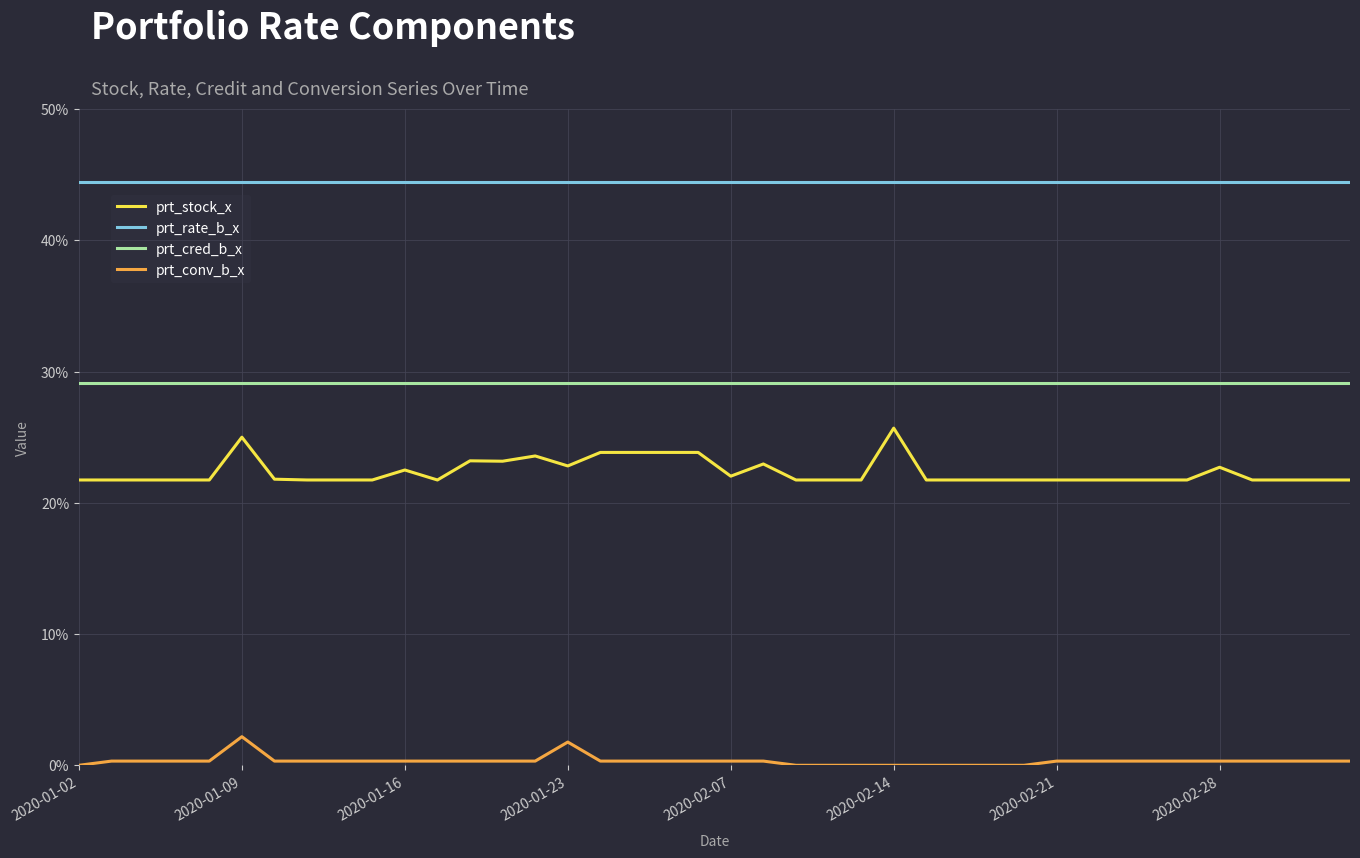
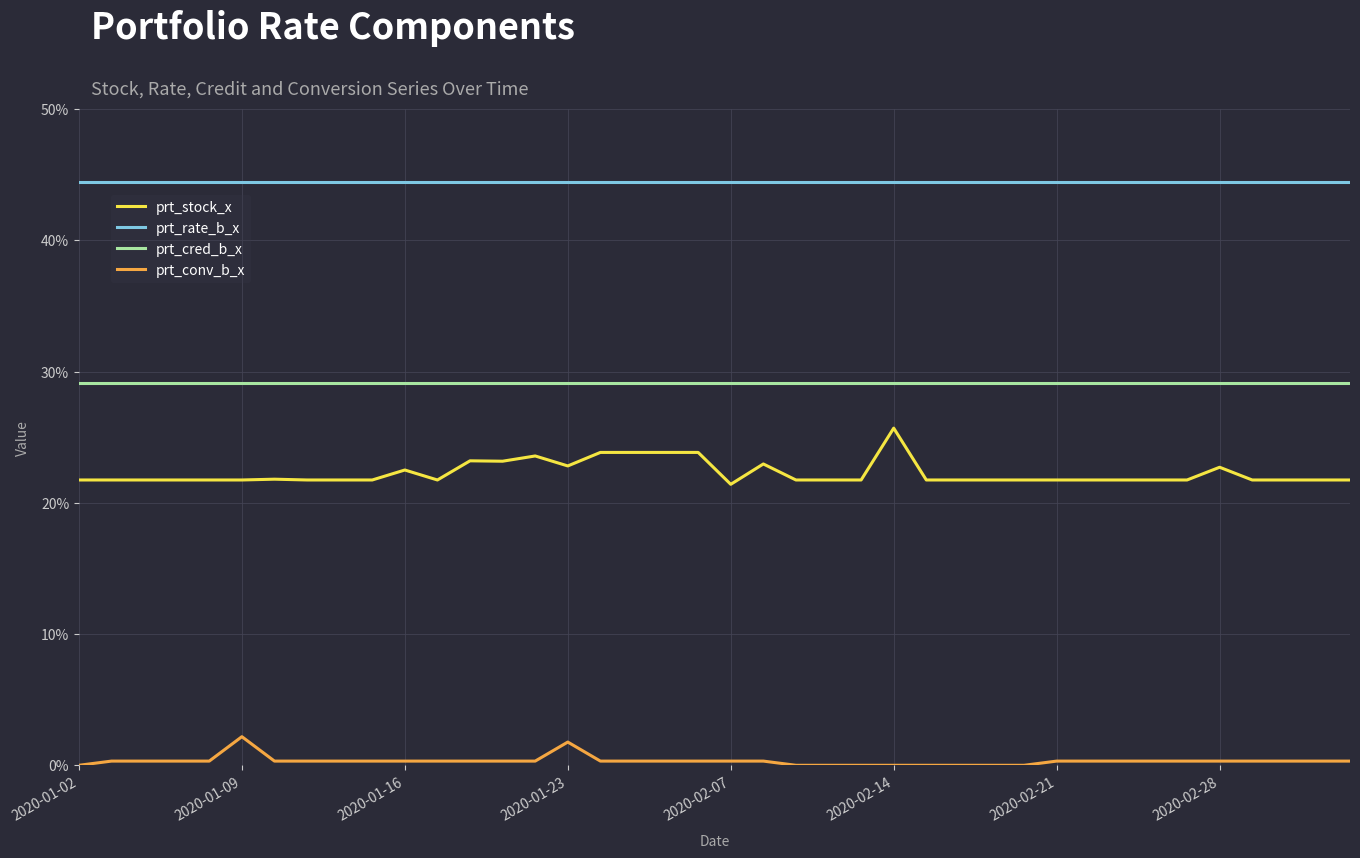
prt_stock_x, 2020-01-09: 25.0% -> 21.7%
prt_stock_x, 2020-02-07: 22.0% -> 21.4%
